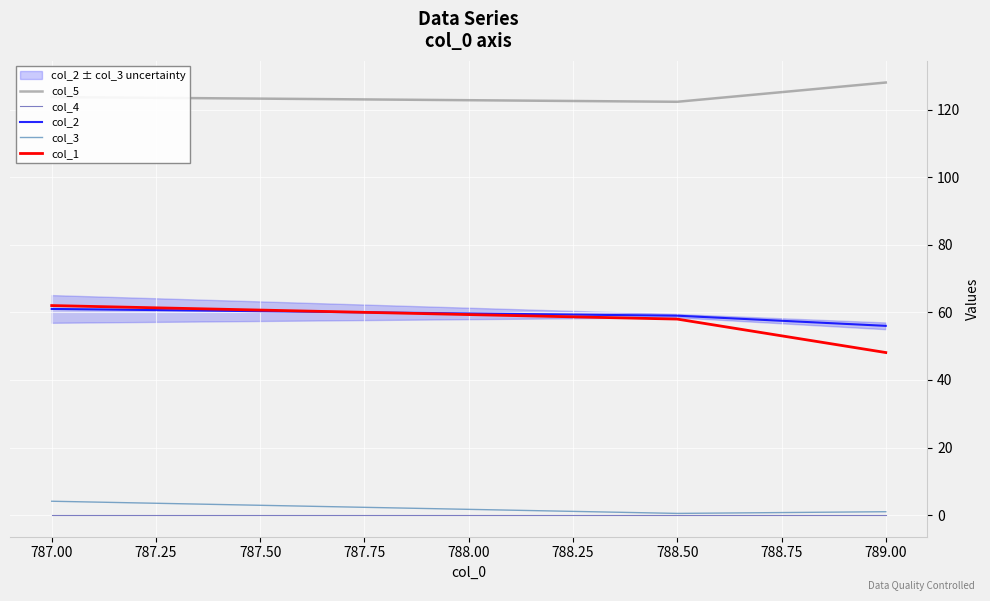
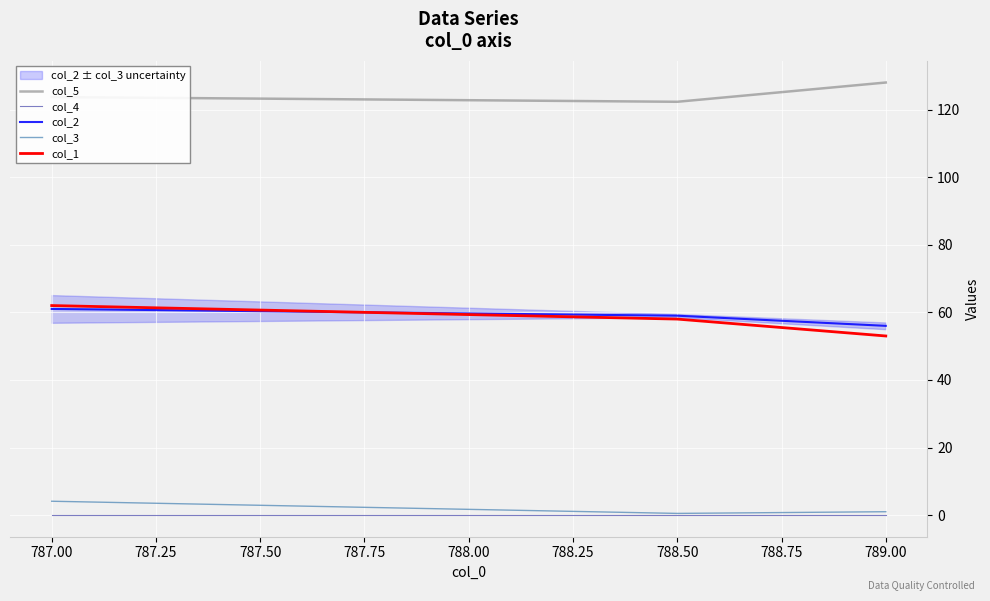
col_1, 789.00: 48 -> 53
